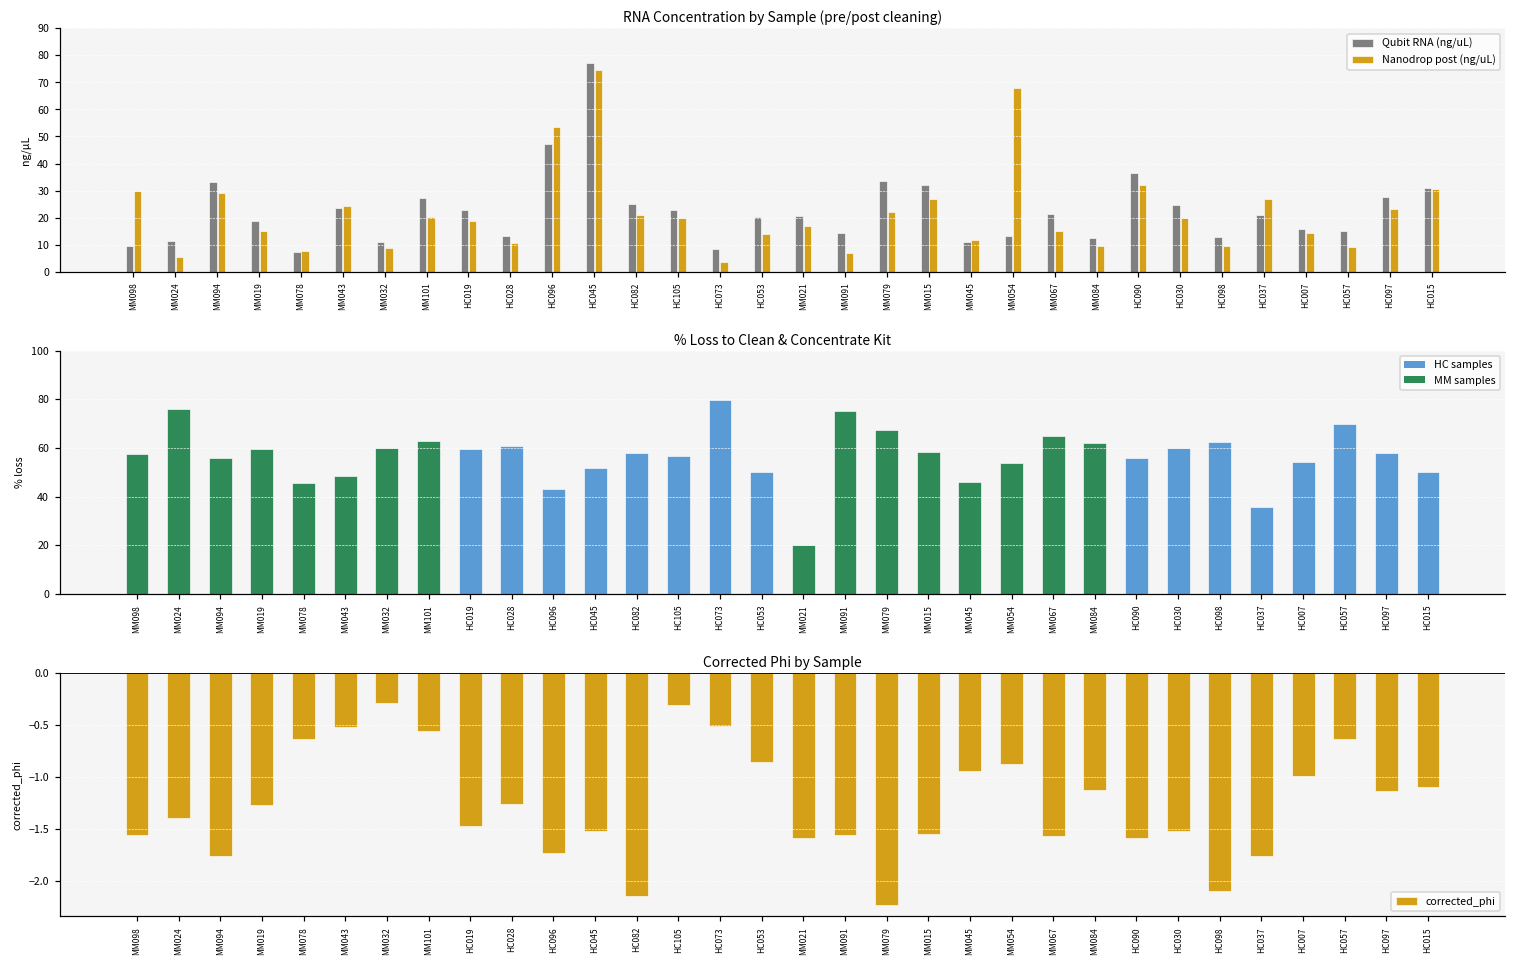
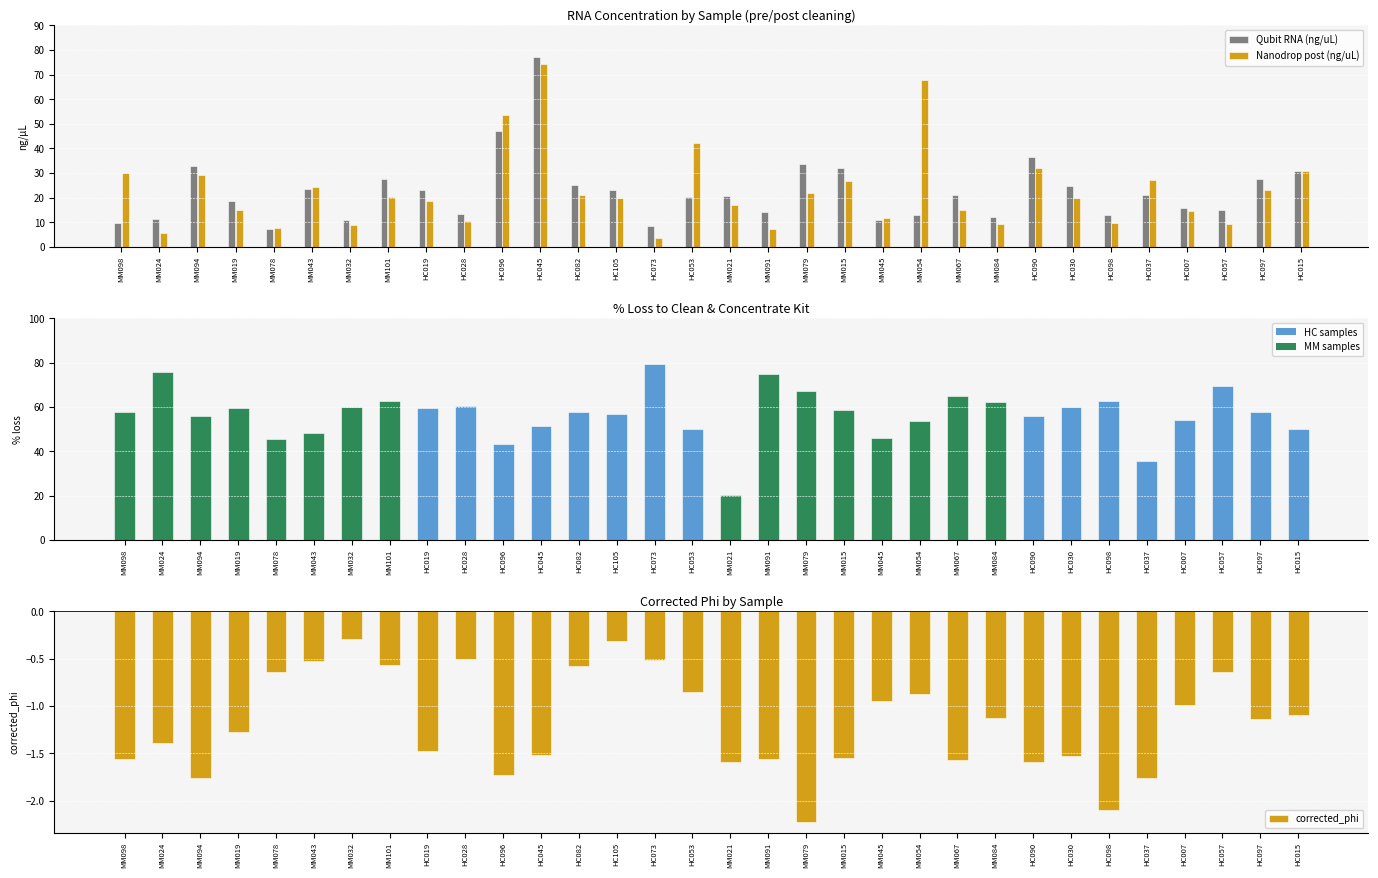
RNA Concentration by Sample (pre/post cleaning), Nanodrop post (ng/uL), HC053: 14 -> 42
Corrected Phi by Sample, HC028: -1.3 -> -0.5
Corrected Phi by Sample, HC082: -2.1 -> -0.6
